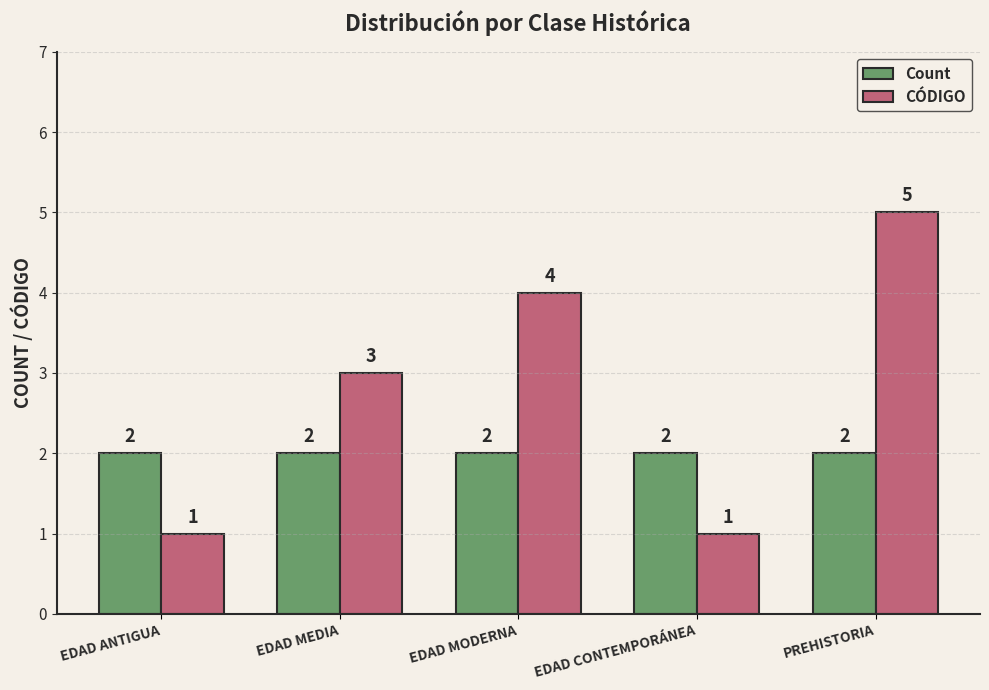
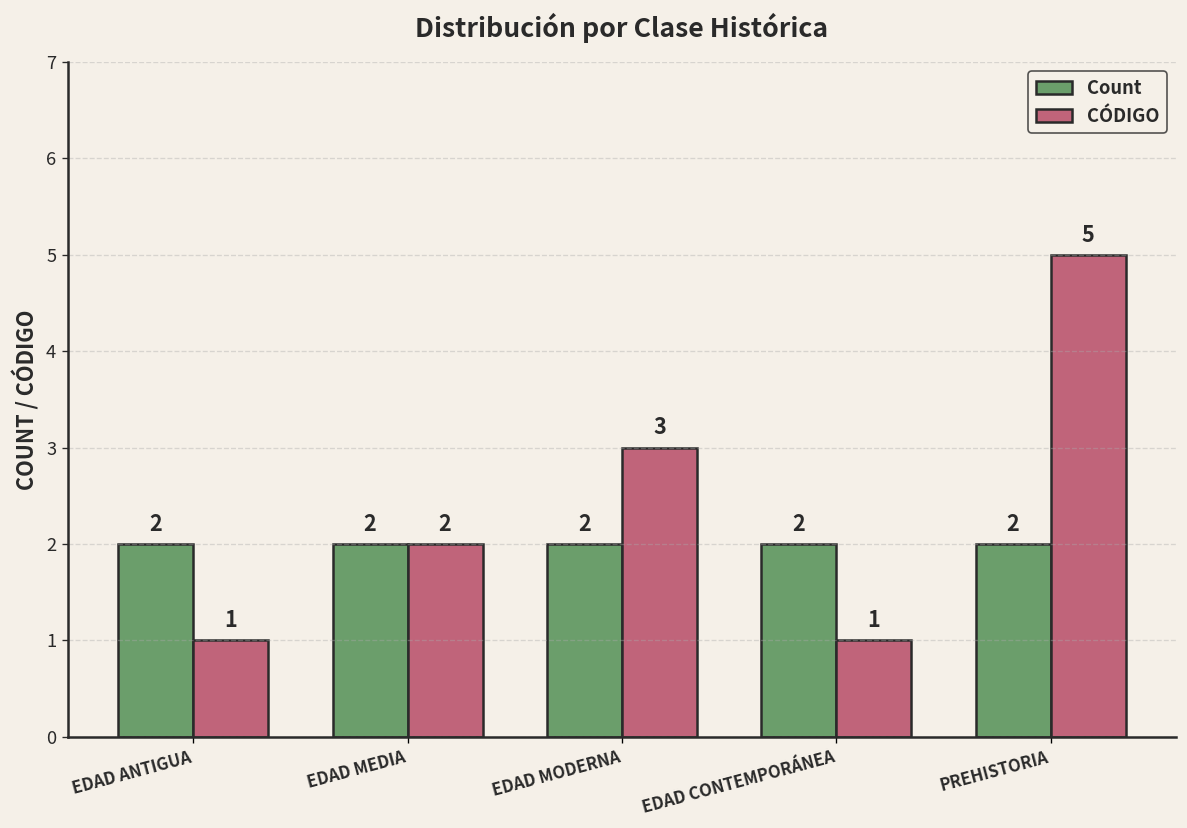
CÓDIGO, EDAD MEDIA: 3 -> 2
CÓDIGO, EDAD MODERNA: 4 -> 3
